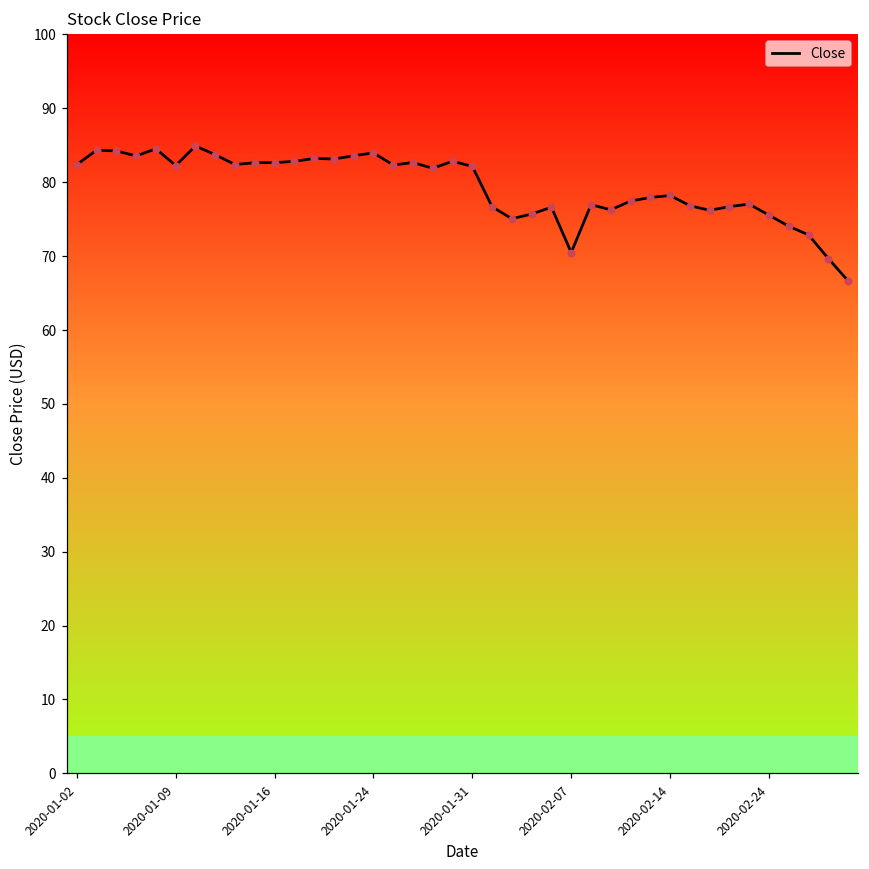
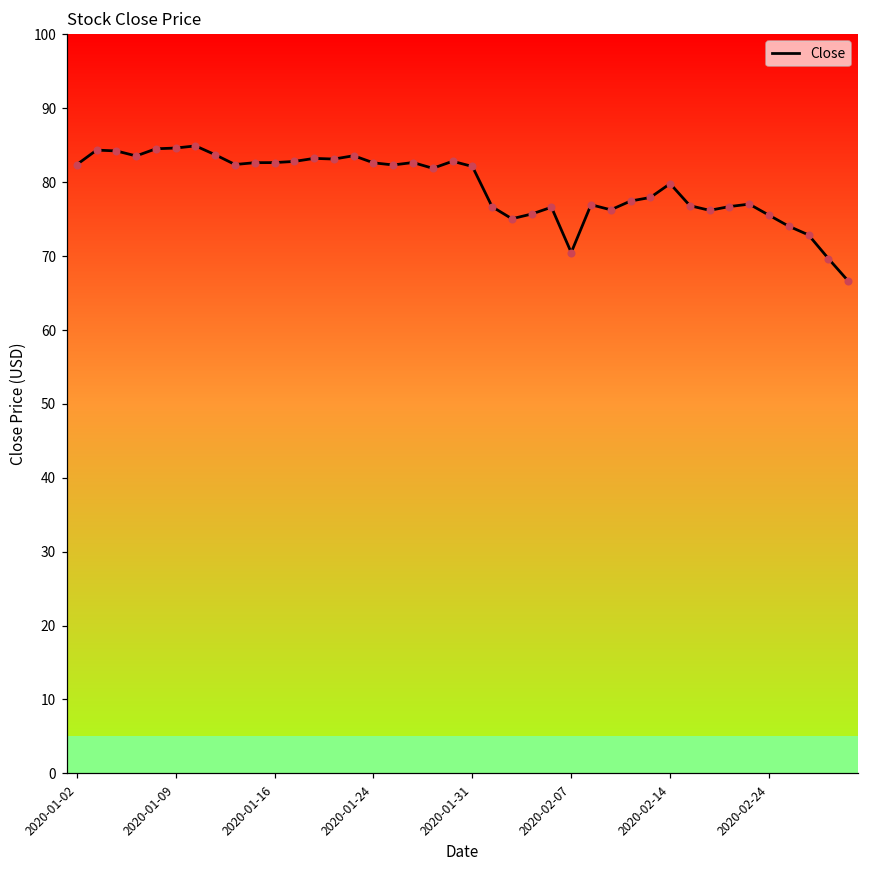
2020-01-09: 82 -> 85
2020-01-24: 84 -> 83
2020-02-14: 78 -> 80
